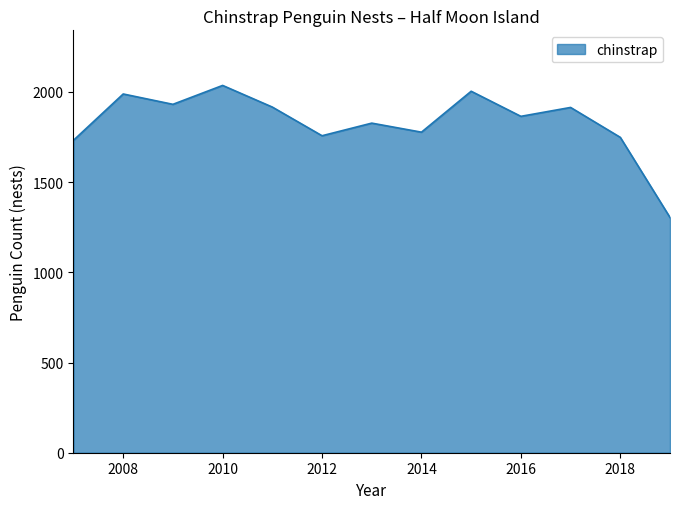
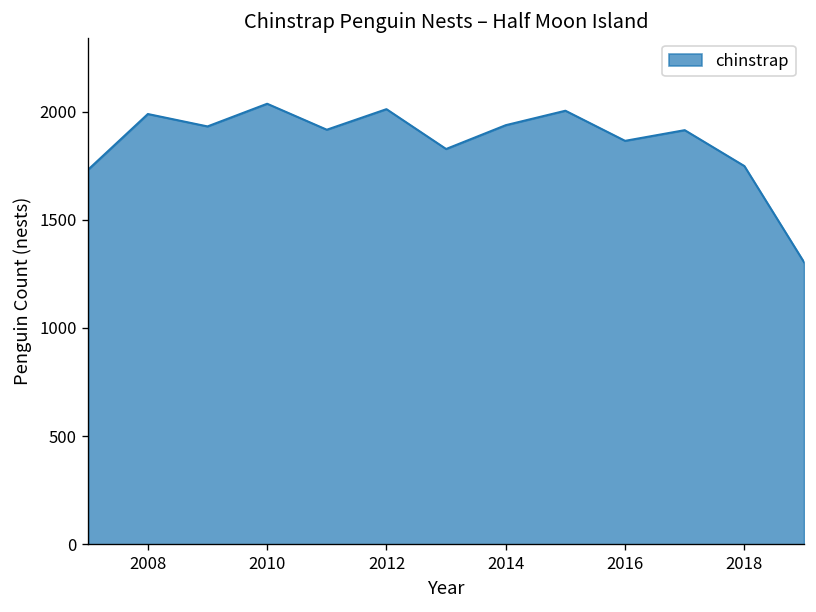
2012: 1760 -> 2010
2014: 1780 -> 1940
